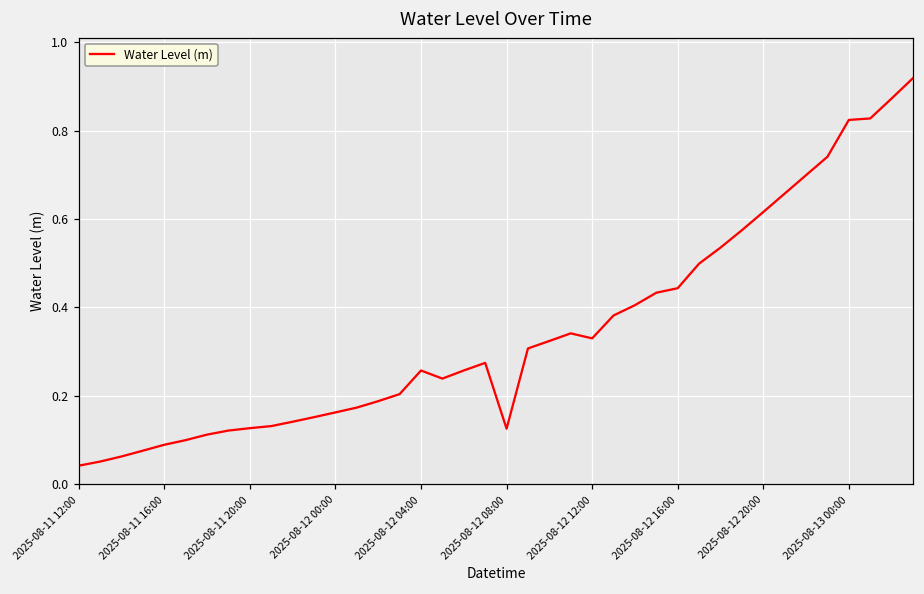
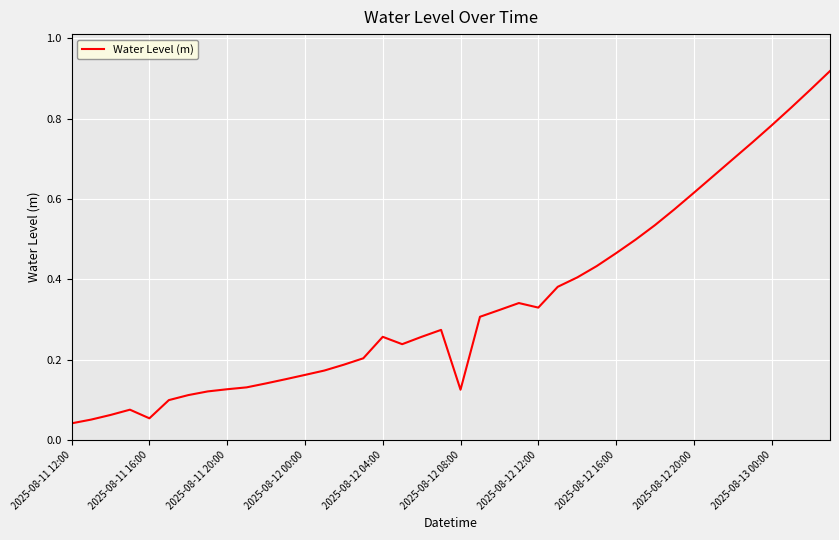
2025-08-11 16:00: 0.09 -> 0.05
2025-08-12 16:00: 0.44 -> 0.47
2025-08-13 00:00: 0.82 -> 0.78
